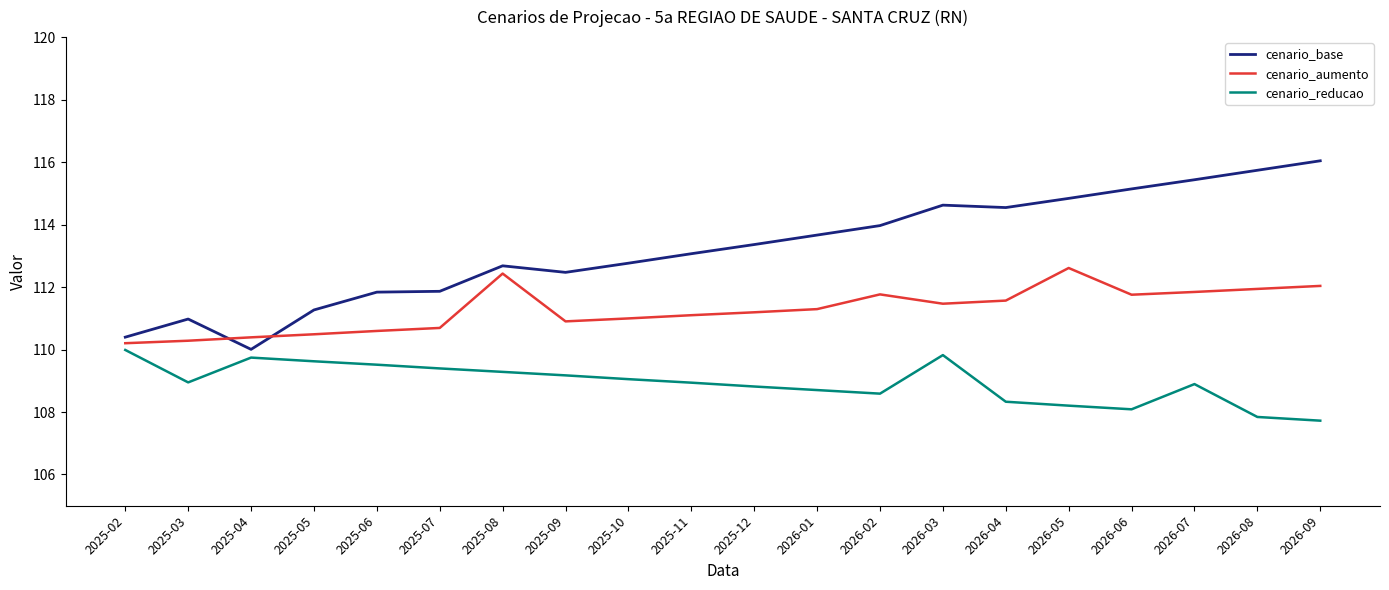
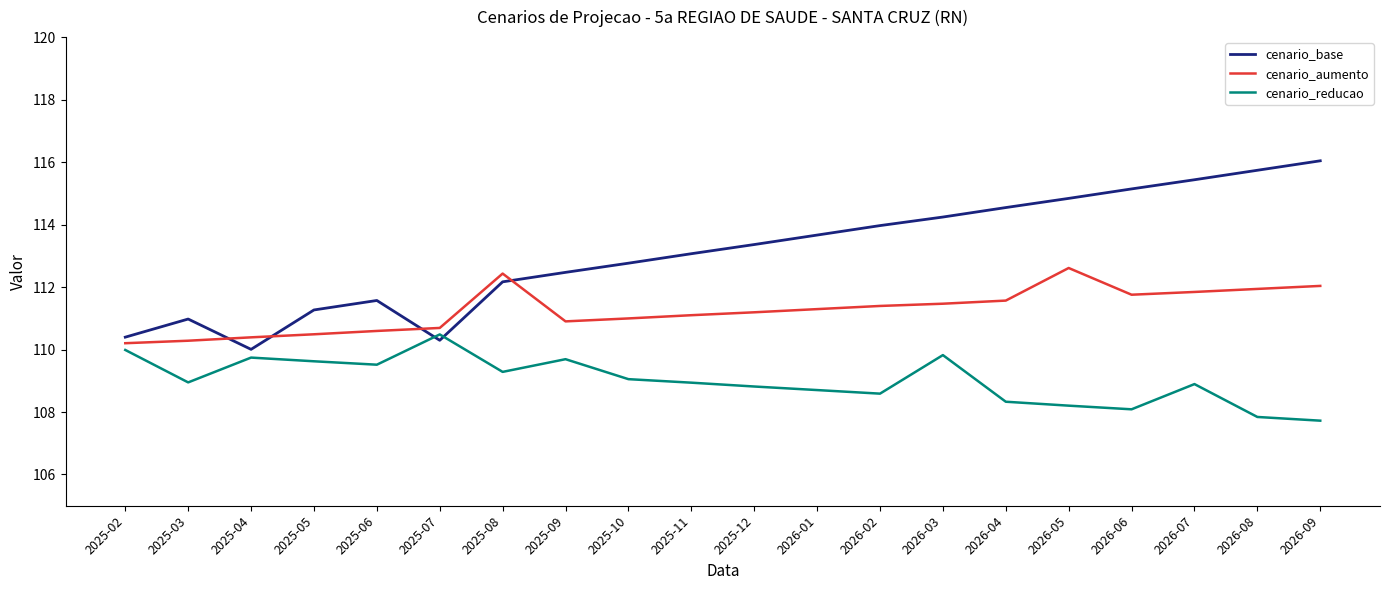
cenario_base, 2025-06: 111.8 -> 111.6
cenario_base, 2025-07: 111.9 -> 110.3
cenario_reducao, 2025-07: 109.4 -> 110.5
cenario_base, 2025-08: 112.7 -> 112.2
cenario_reducao, 2025-09: 109.2 -> 109.7
cenario_aumento, 2026-02: 111.8 -> 111.4
cenario_base, 2026-03: 114.6 -> 114.2
